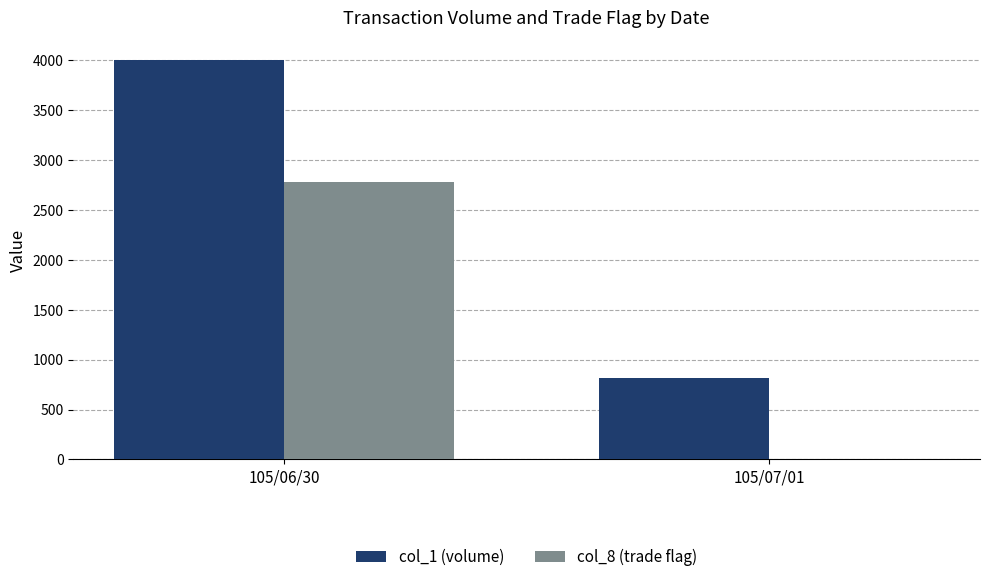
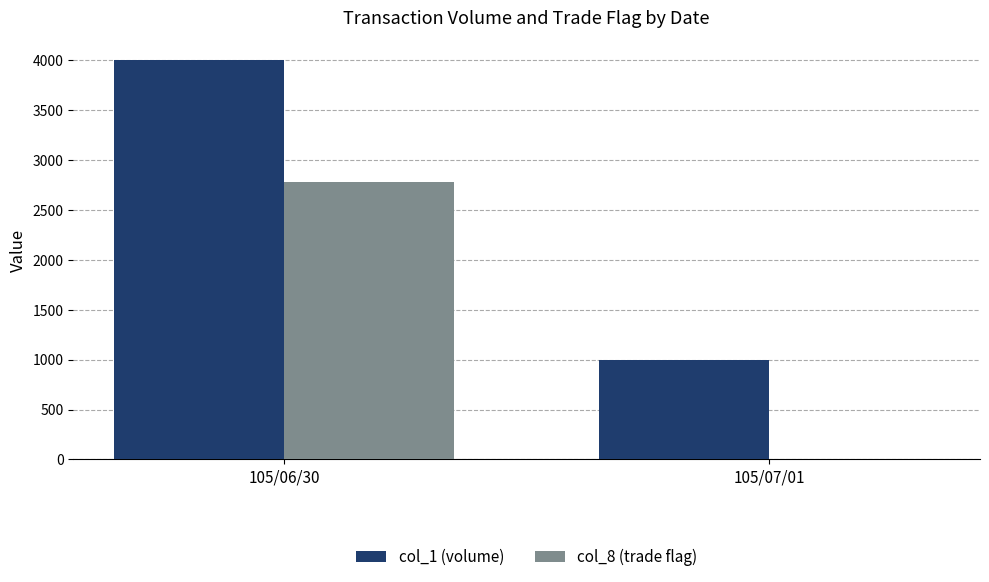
col_1 (volume), 105/07/01: 800 -> 1000
